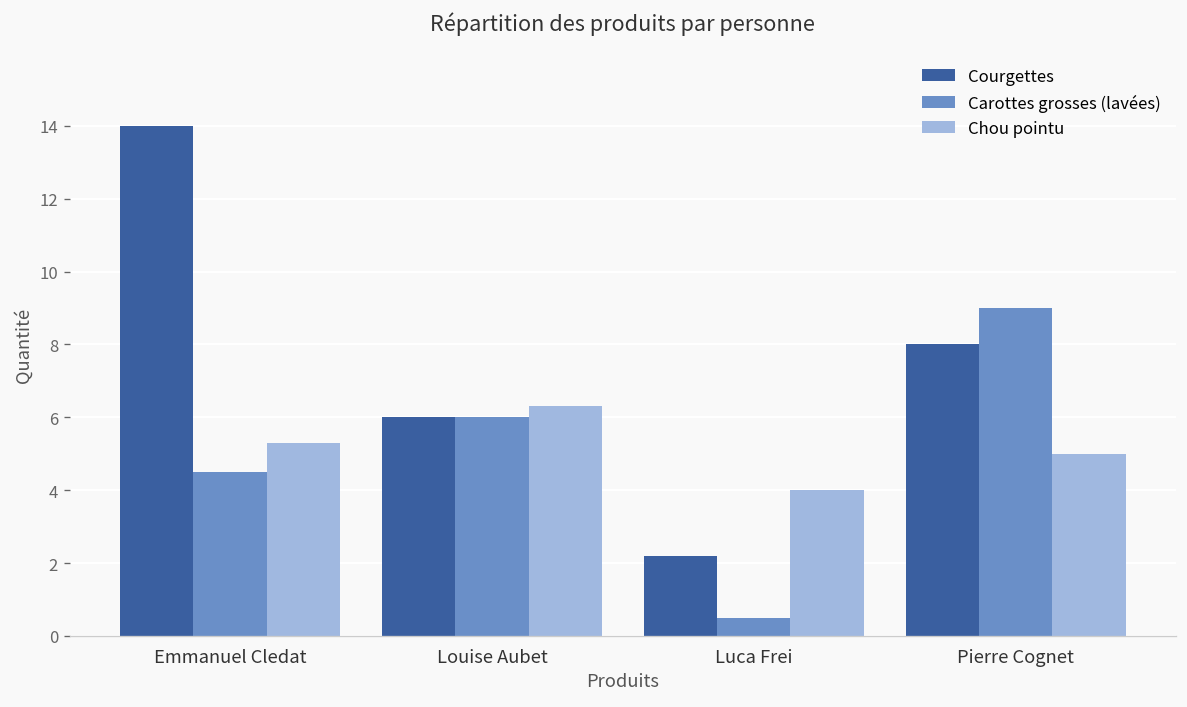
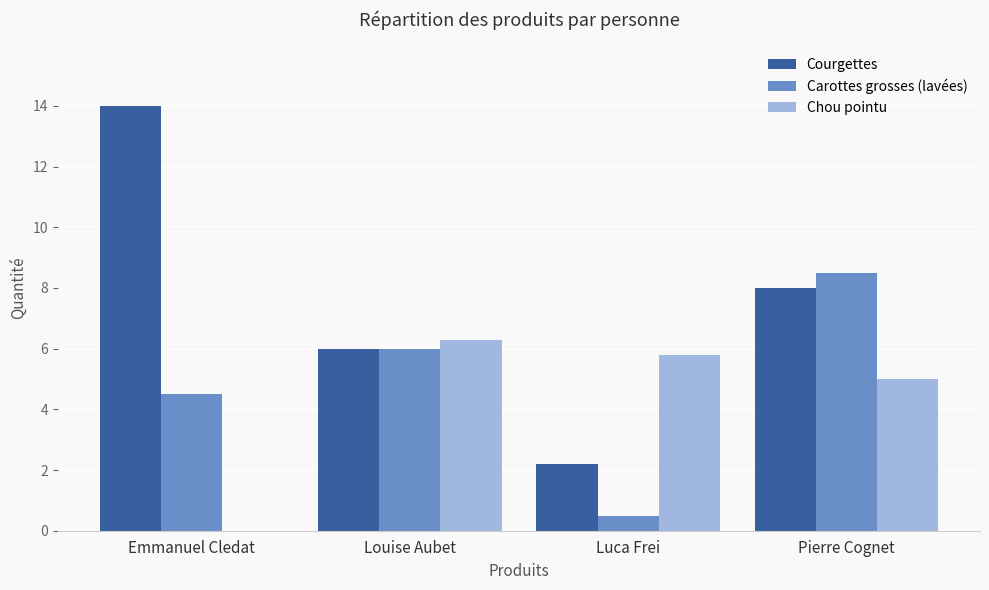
Chou pointu, Emmanuel Cledat: 5.3 -> 0.0
Chou pointu, Luca Frei: 4.0 -> 5.8
Carottes grosses (lavées), Pierre Cognet: 9.0 -> 8.5
